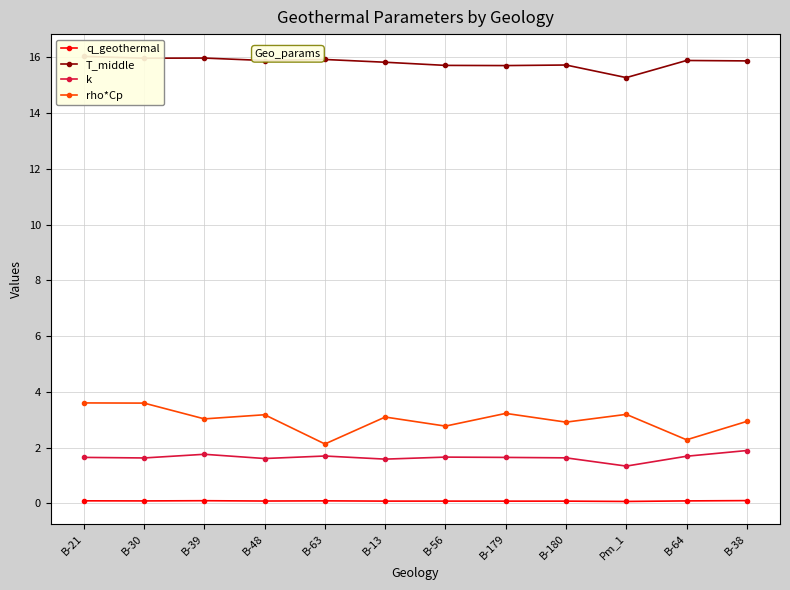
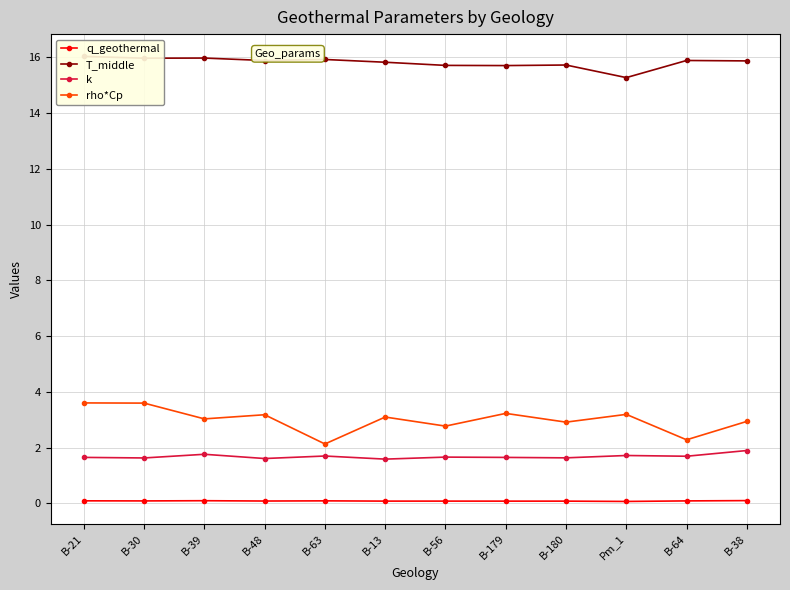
k, Pm_1: 1.3 -> 1.7
